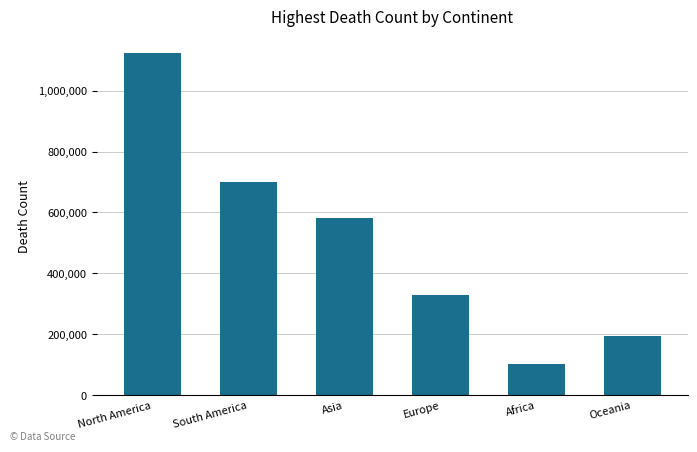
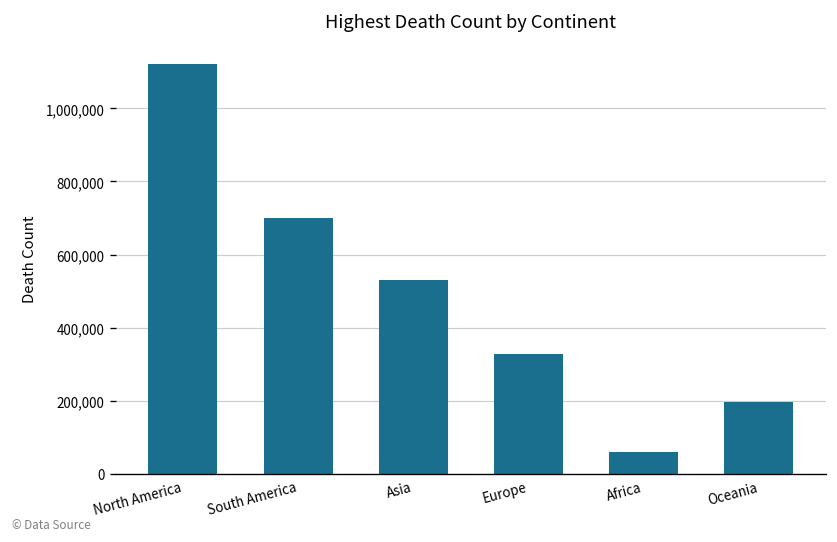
Asia: 580,000 -> 530,000
Africa: 100,000 -> 60,000
